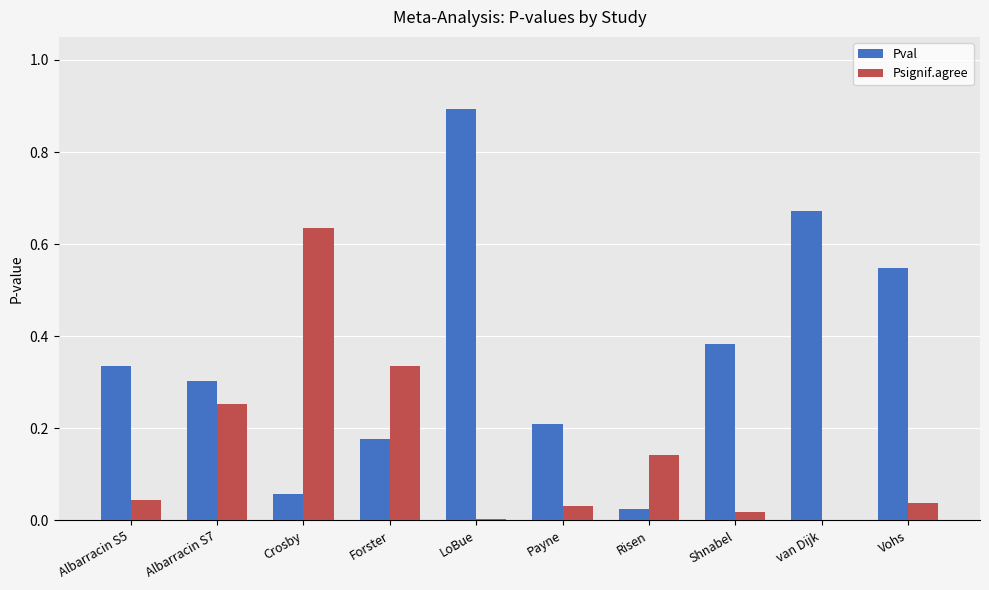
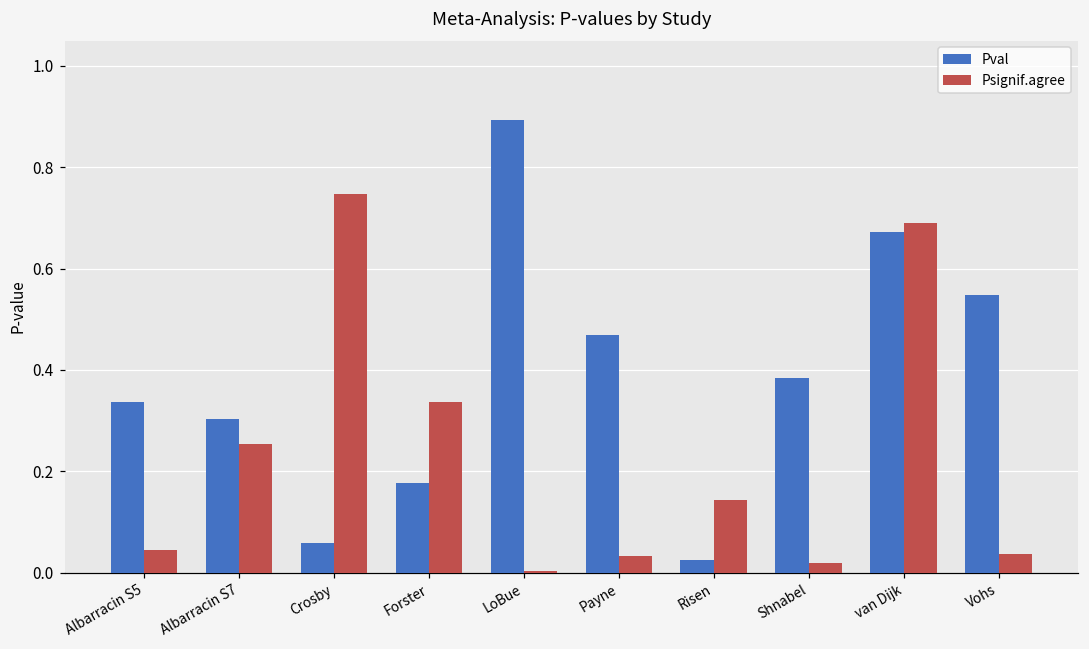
Psignif.agree, Crosby: 0.64 -> 0.75
Pval, Payne: 0.21 -> 0.47
Psignif.agree, van Dijk: 0.00 -> 0.69
